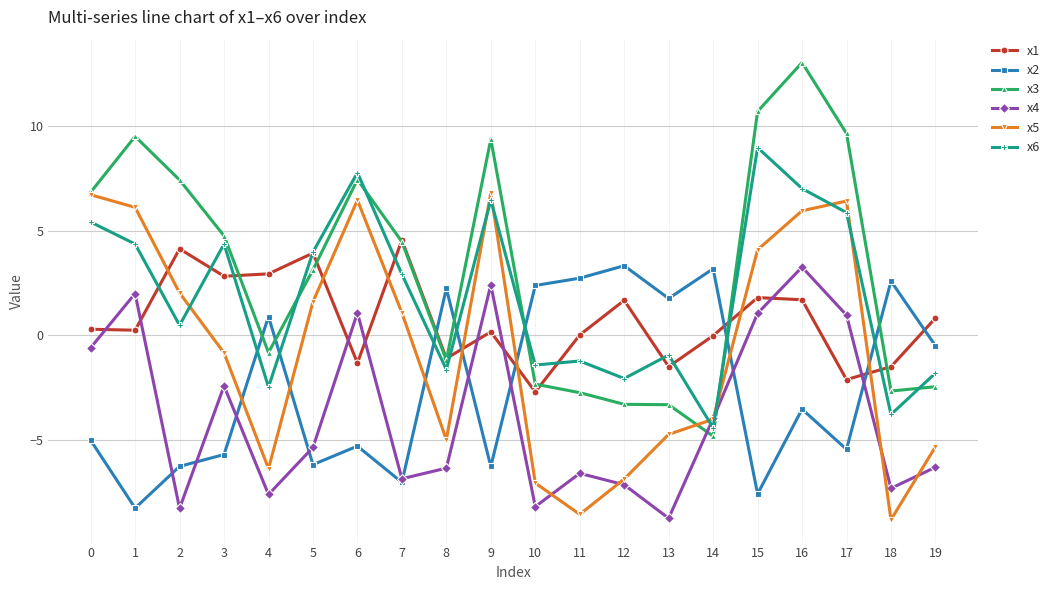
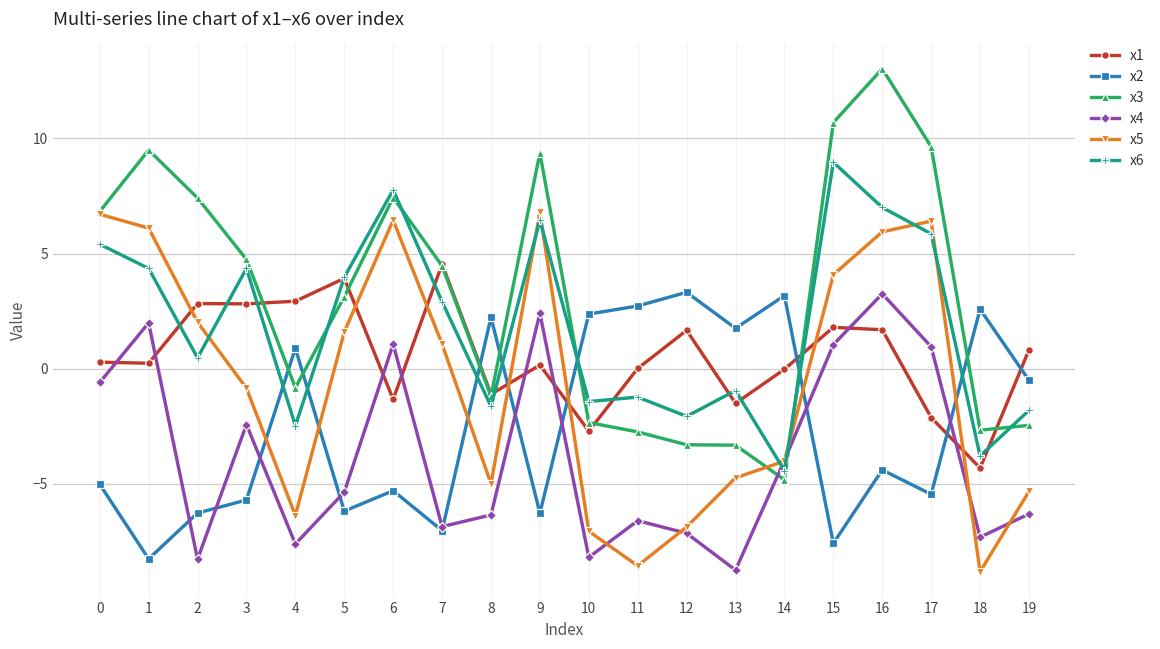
x1, 2: 4.1 -> 2.8
x2, 16: -3.5 -> -4.4
x1, 18: -1.5 -> -4.3
